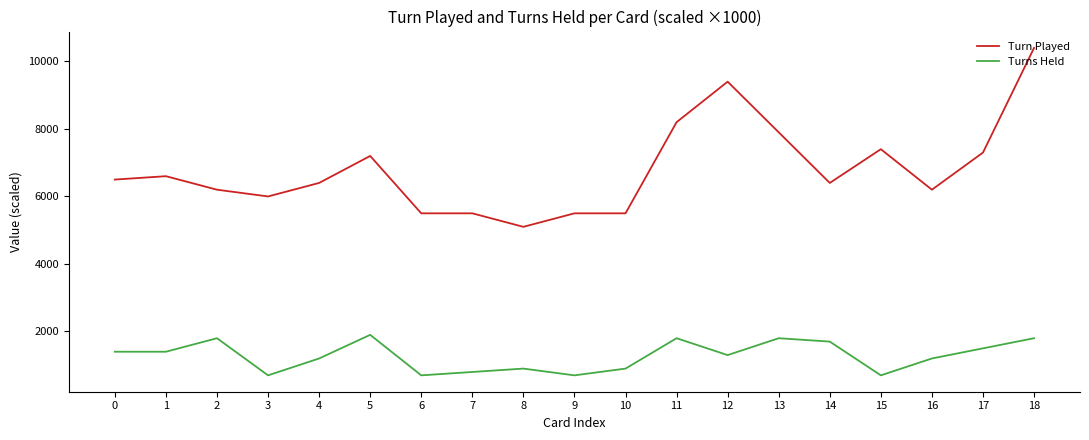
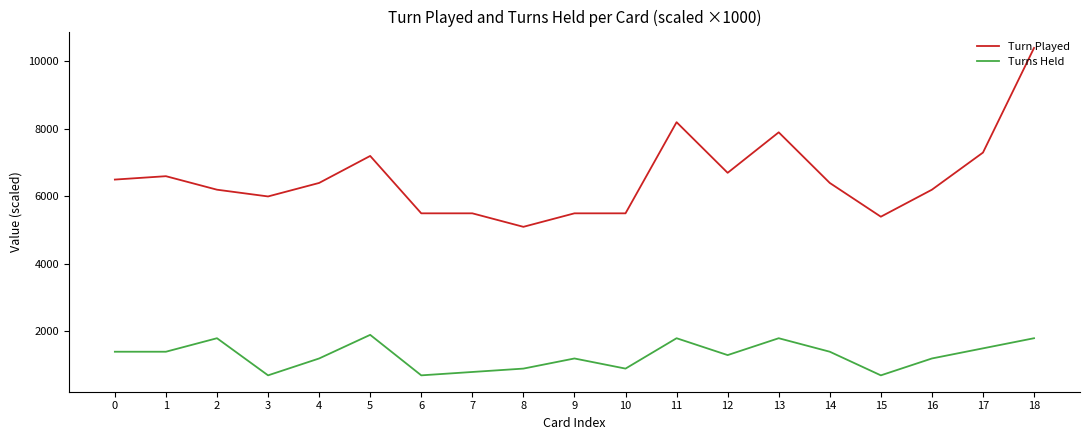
Turns Held, 9: 700 -> 1200
Turn Played, 12: 9400 -> 6700
Turns Held, 14: 1700 -> 1400
Turn Played, 15: 7400 -> 5400
